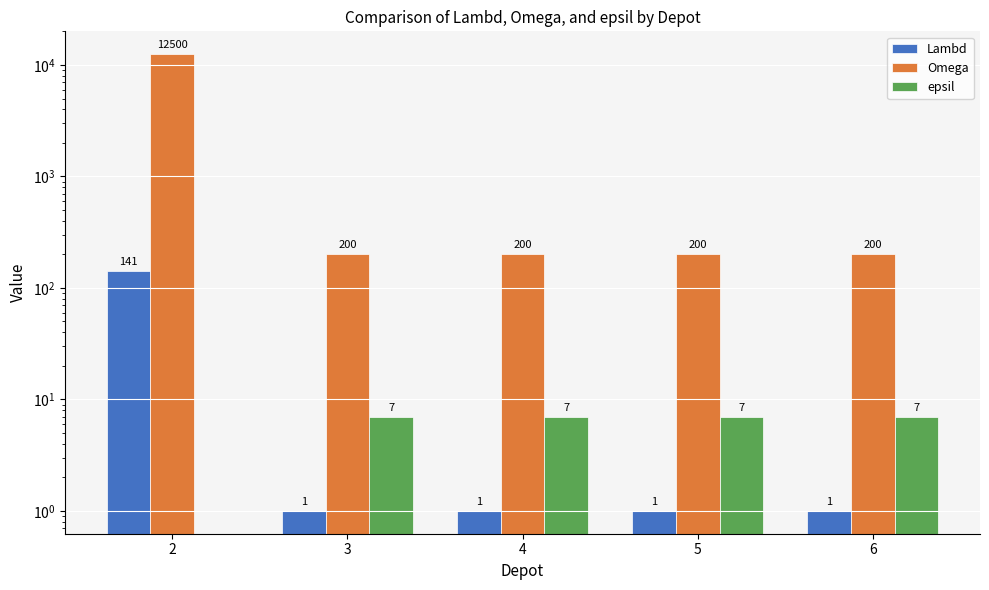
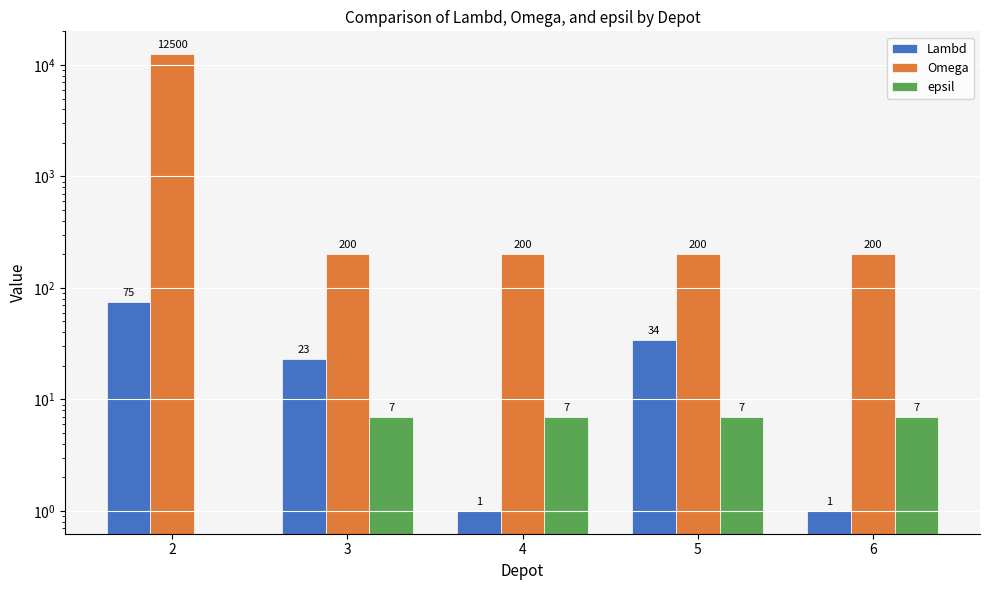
Lambd, 2: 141 -> 75
Lambd, 3: 1 -> 23
Lambd, 5: 1 -> 34
